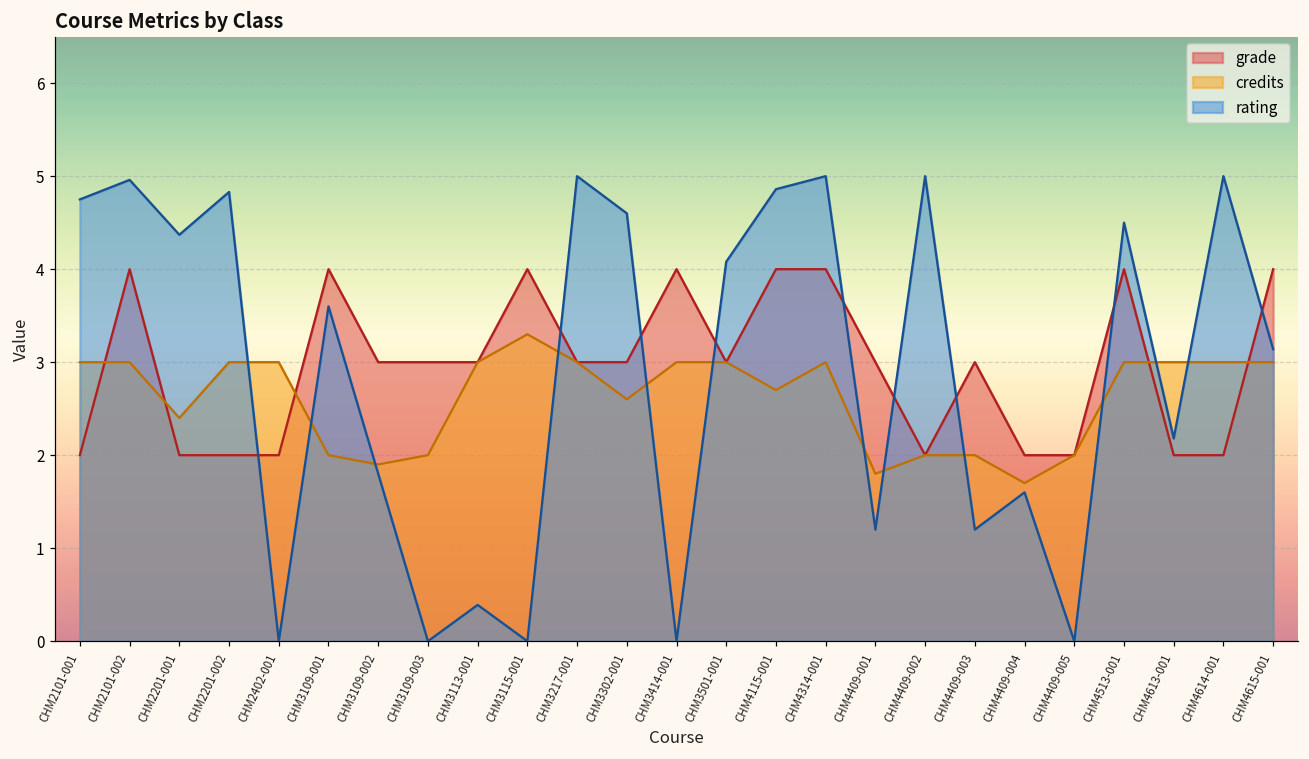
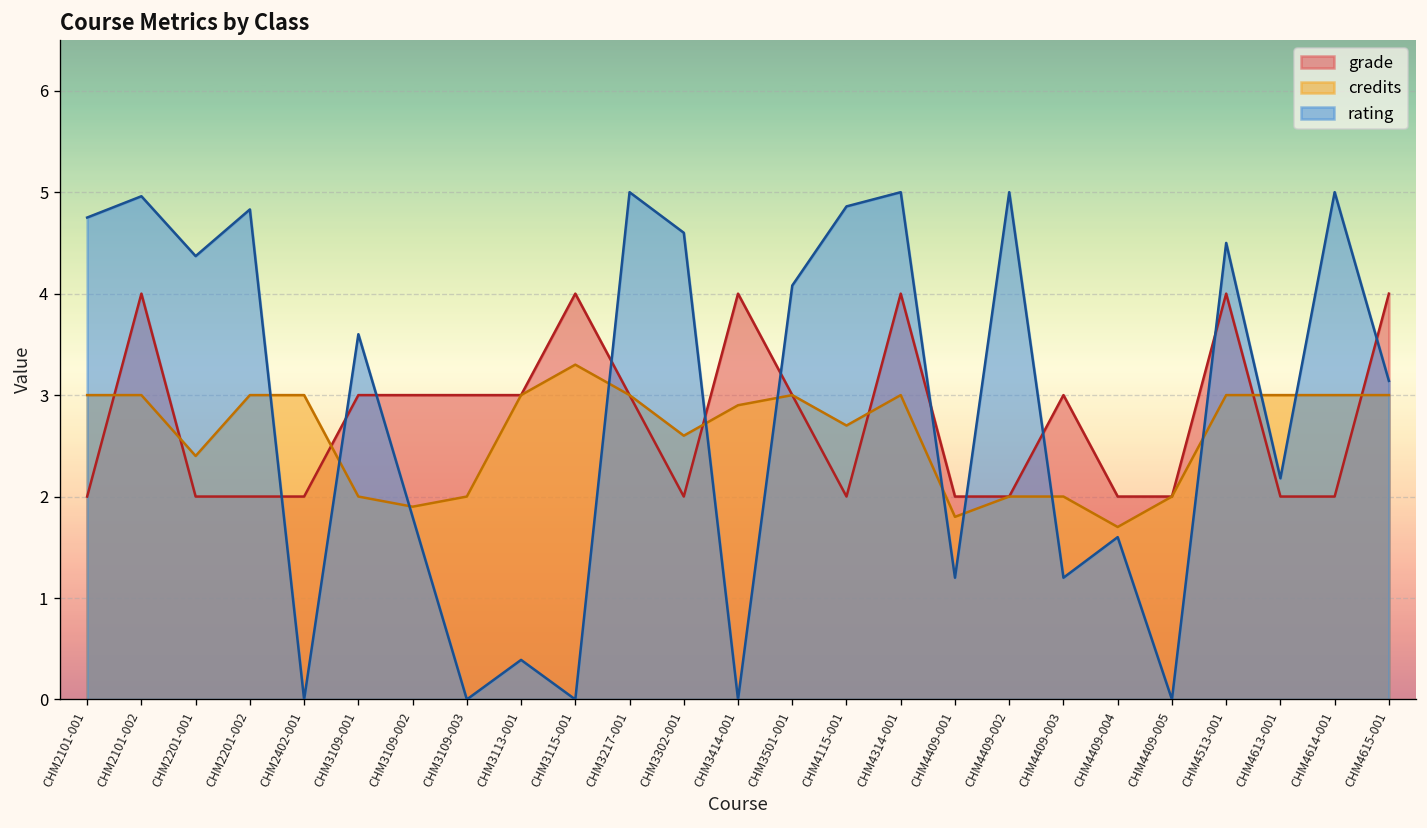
grade, CHM3109-001: 4 -> 3
grade, CHM3302-001: 3 -> 2
credits, CHM3414-001: 3.0 -> 2.9
grade, CHM4115-001: 4 -> 2
grade, CHM4409-001: 3 -> 2
